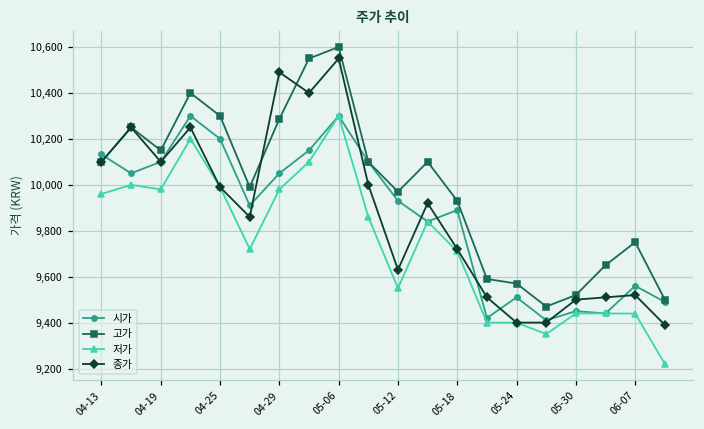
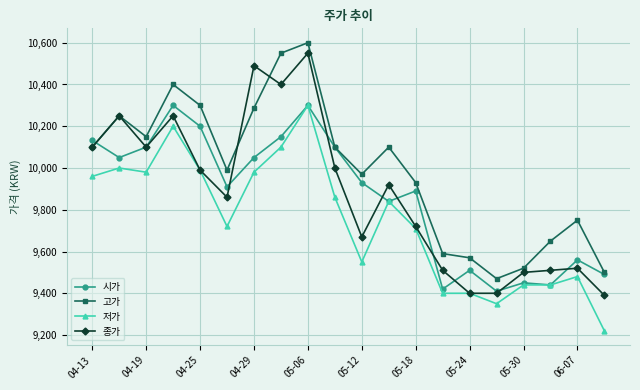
종가, 05-12: 9,630 -> 9,670
저가, 06-07: 9,440 -> 9,480
